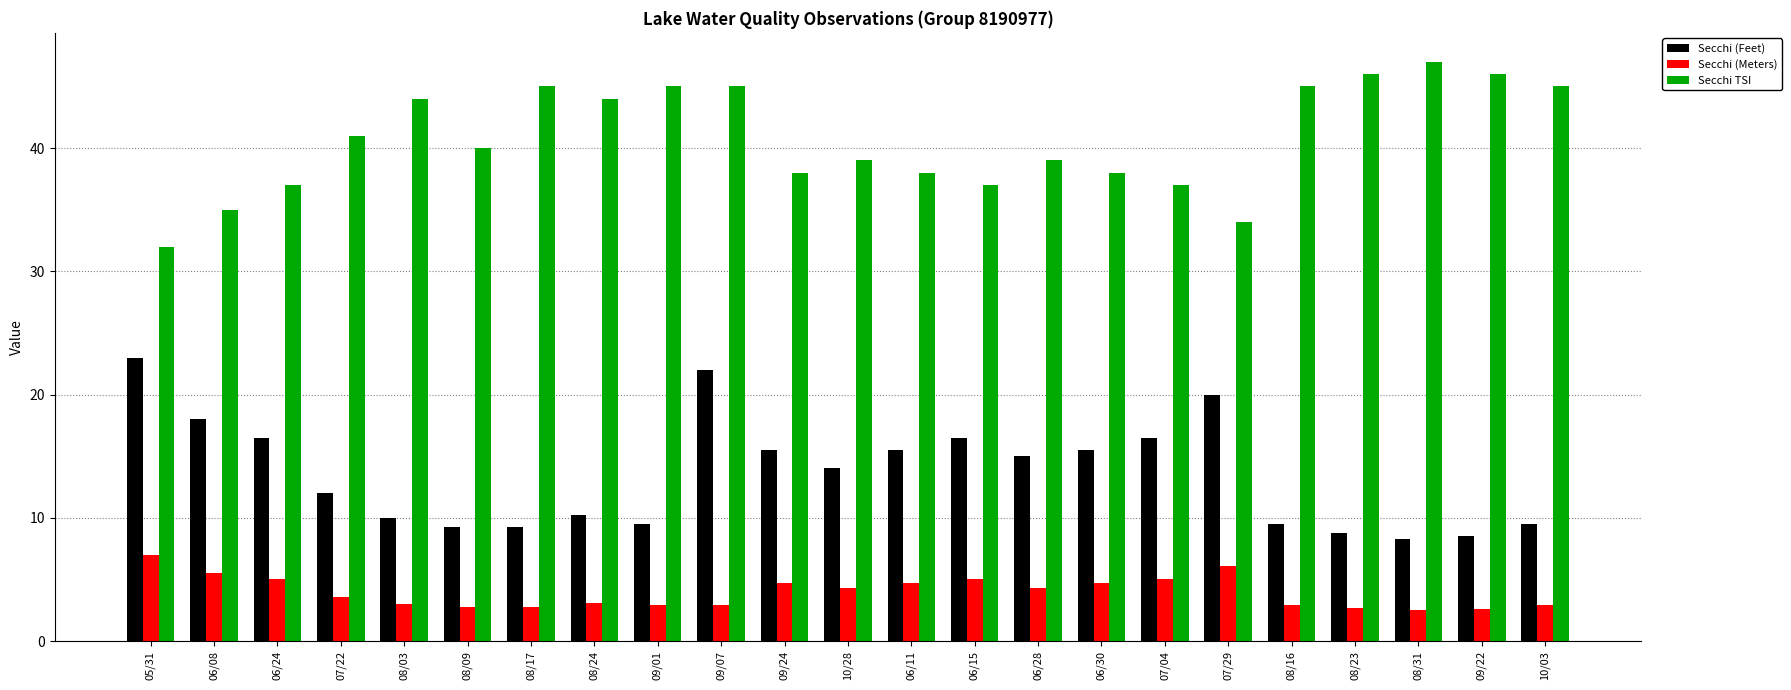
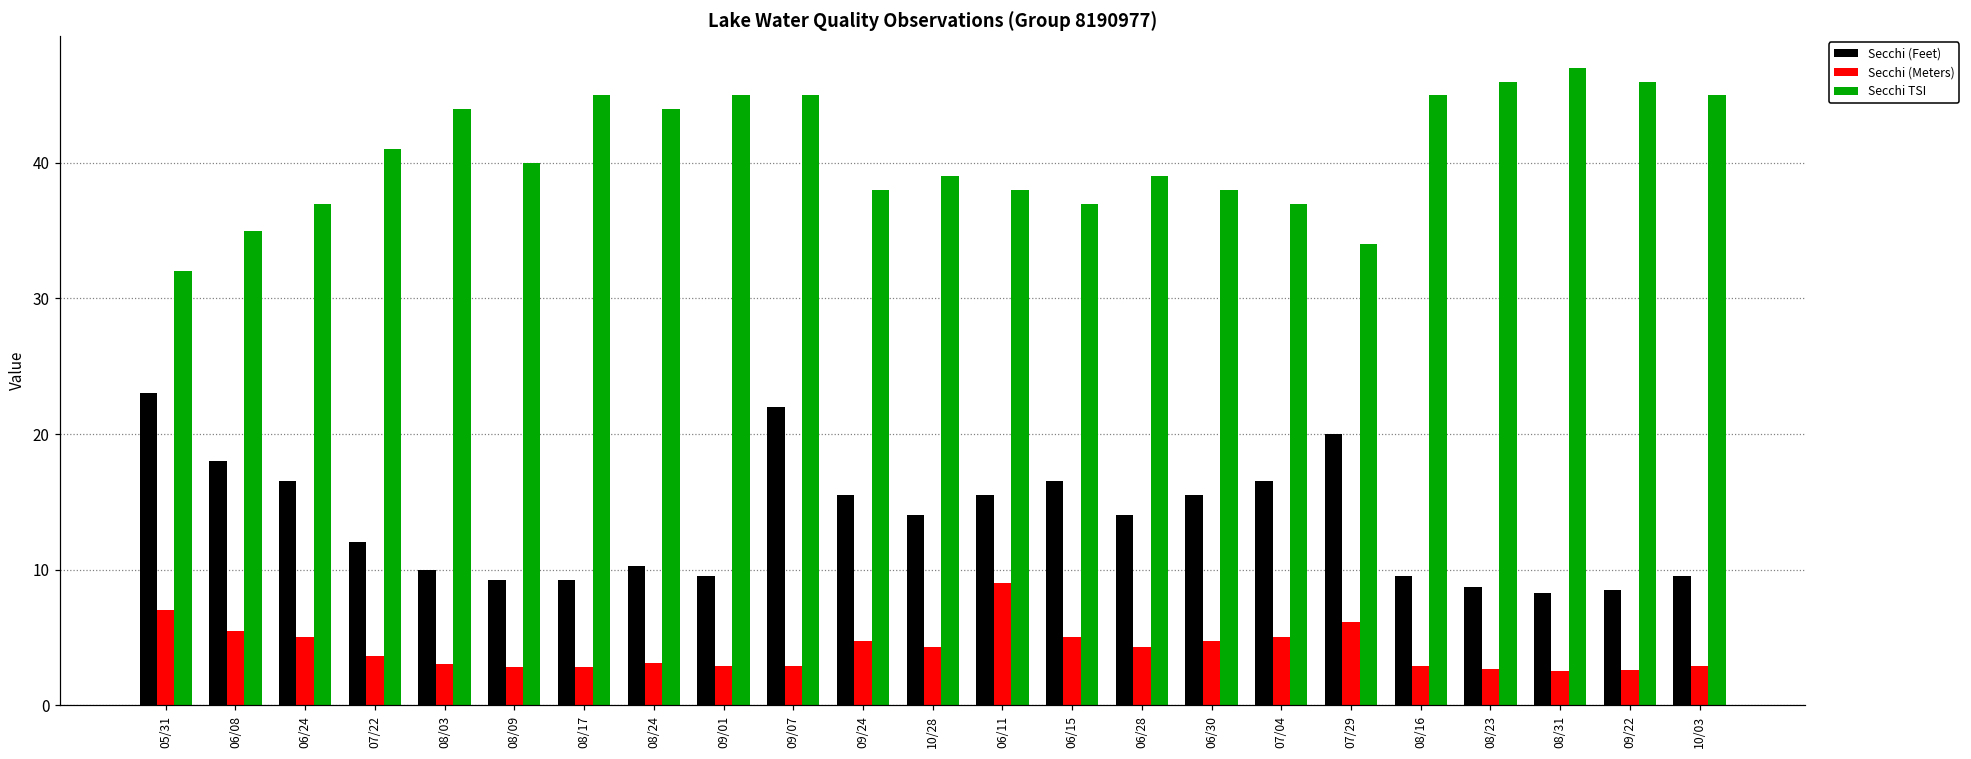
Secchi (Meters), 06/11: 4.7 -> 9.0
Secchi (Feet), 06/28: 15 -> 14
